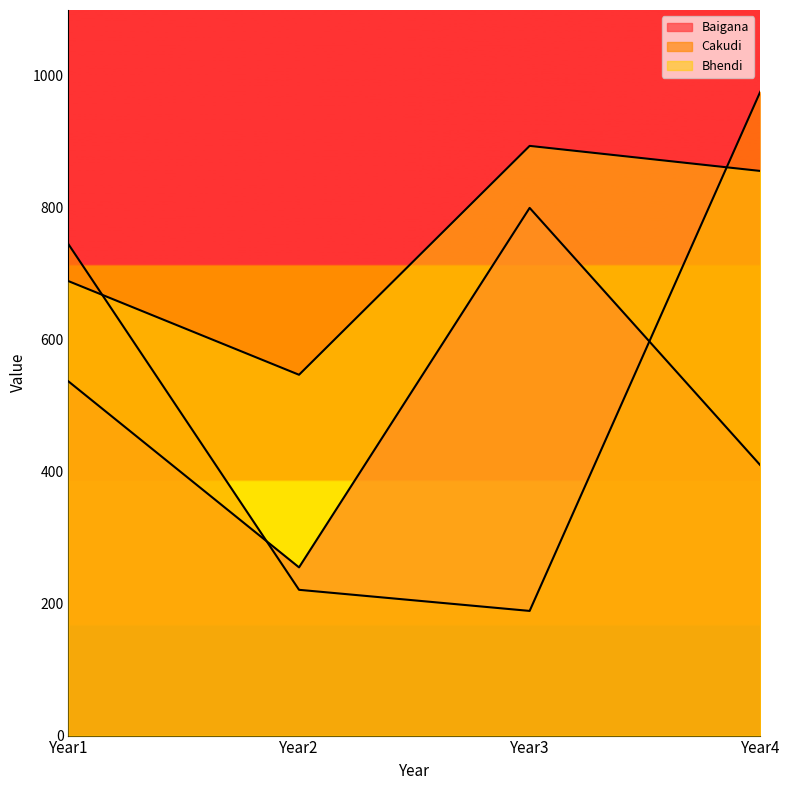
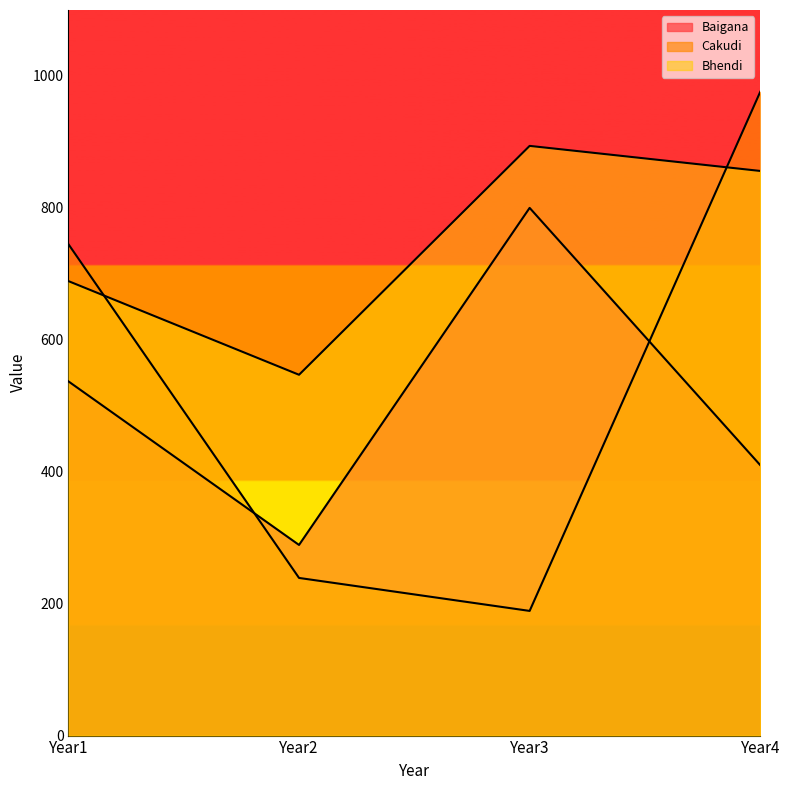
Baigana, Year2: 260 -> 290
Cakudi, Year2: 220 -> 240
